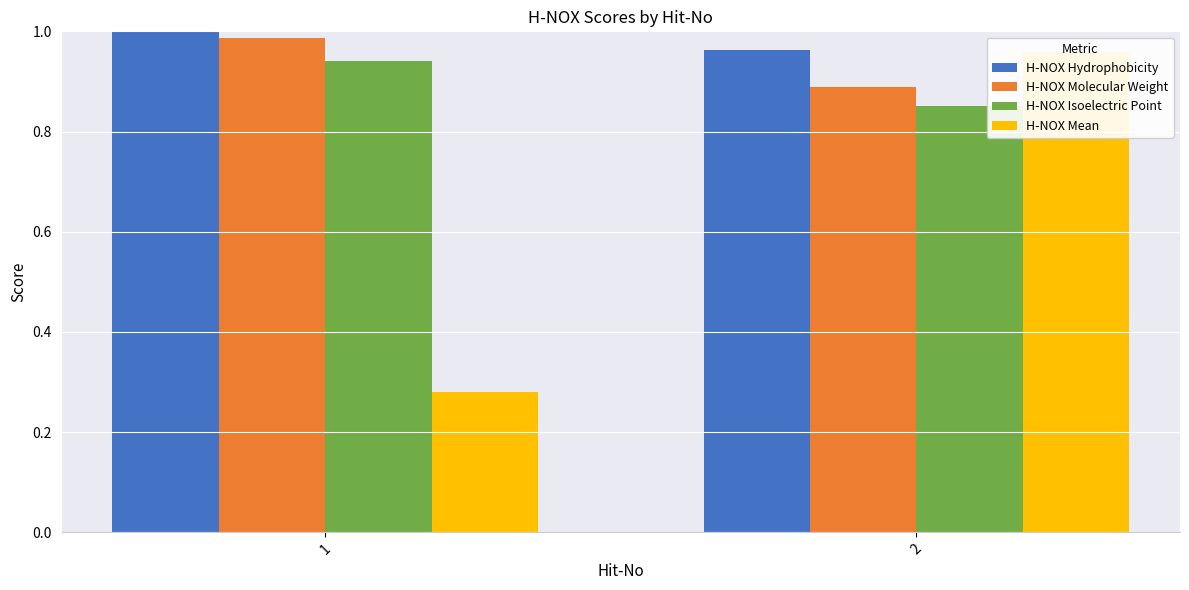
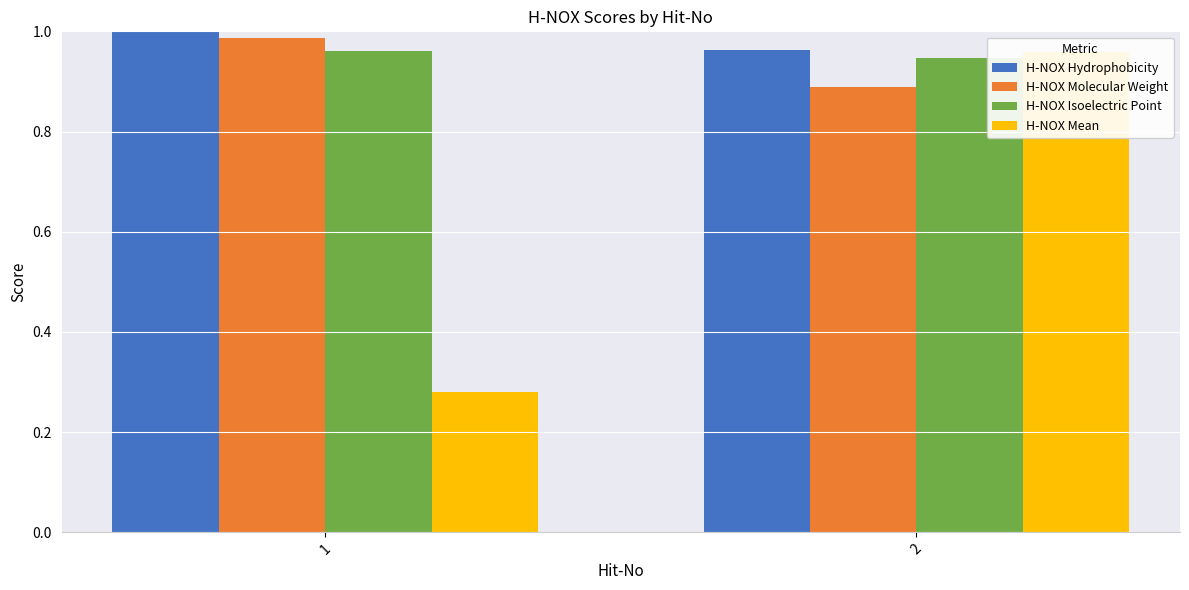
H-NOX Isoelectric Point, 1: 0.94 -> 0.96
H-NOX Isoelectric Point, 2: 0.85 -> 0.95
